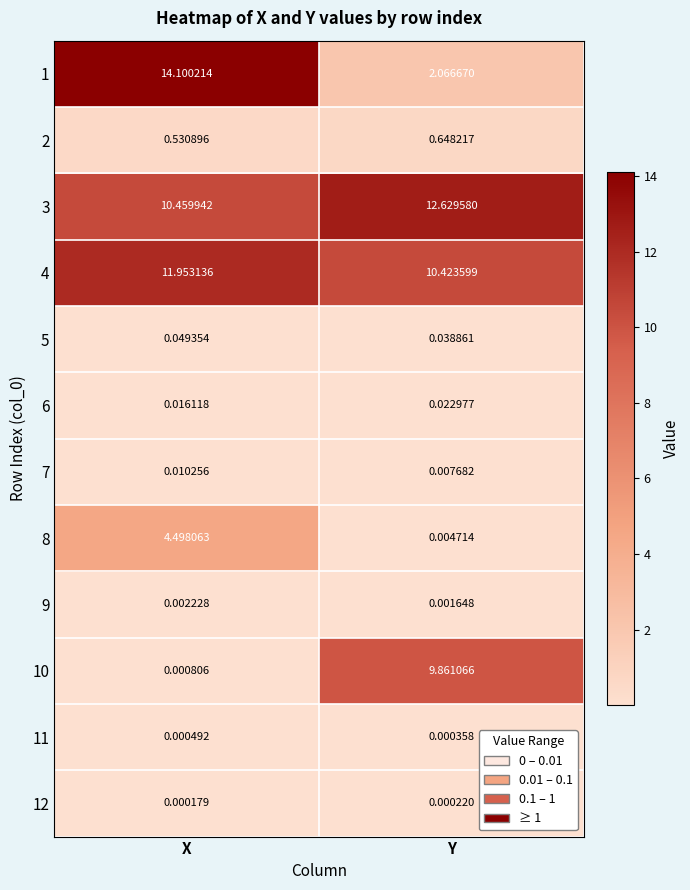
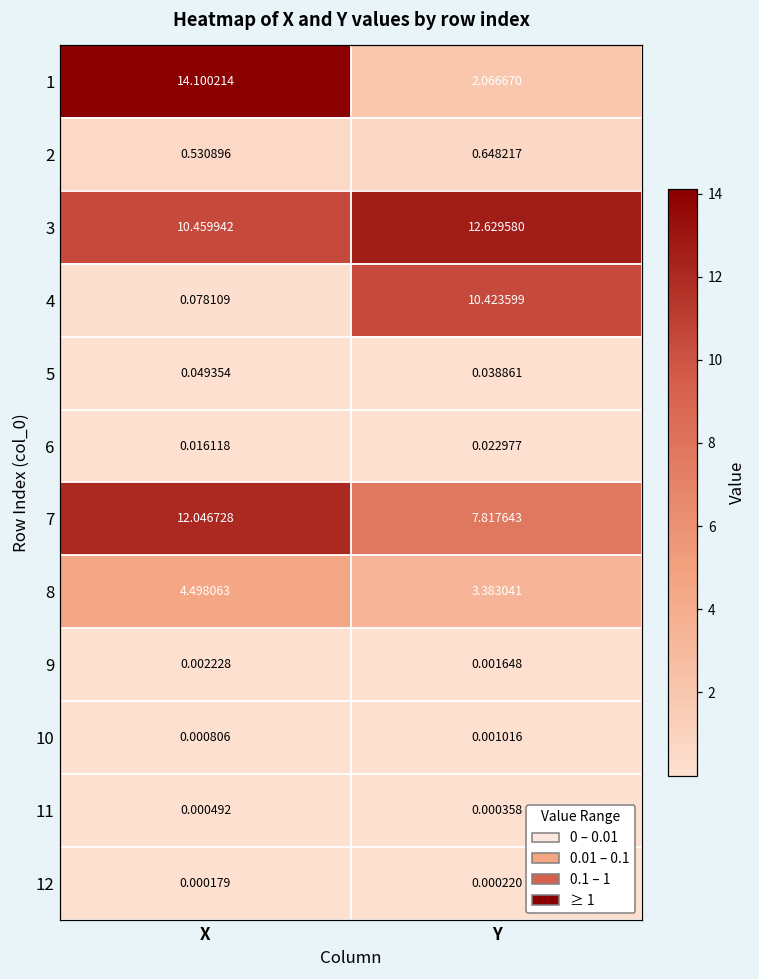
4, X: 11.953136 -> 0.078109
7, X: 0.010256 -> 12.046728
7, Y: 0.007682 -> 7.817643
8, Y: 0.004714 -> 3.383041
10, Y: 9.861066 -> 0.001016
